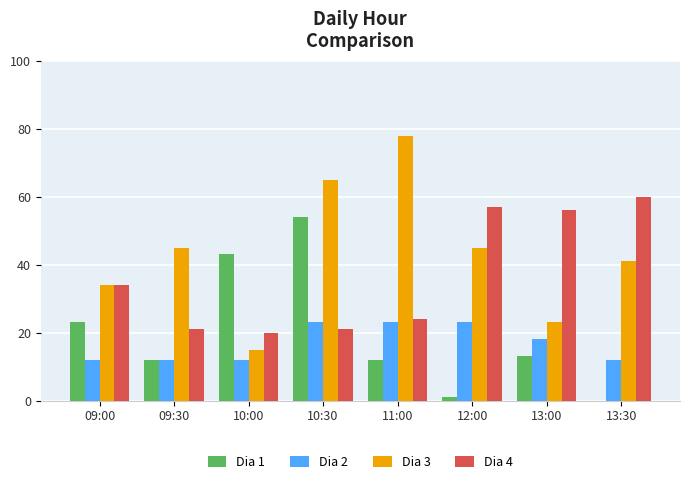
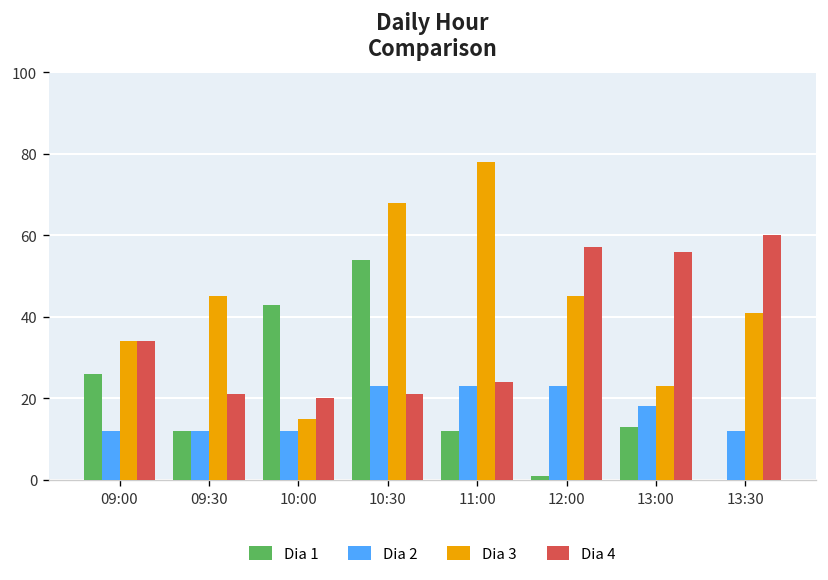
Dia 1, 09:00: 23 -> 26
Dia 3, 10:30: 65 -> 68
